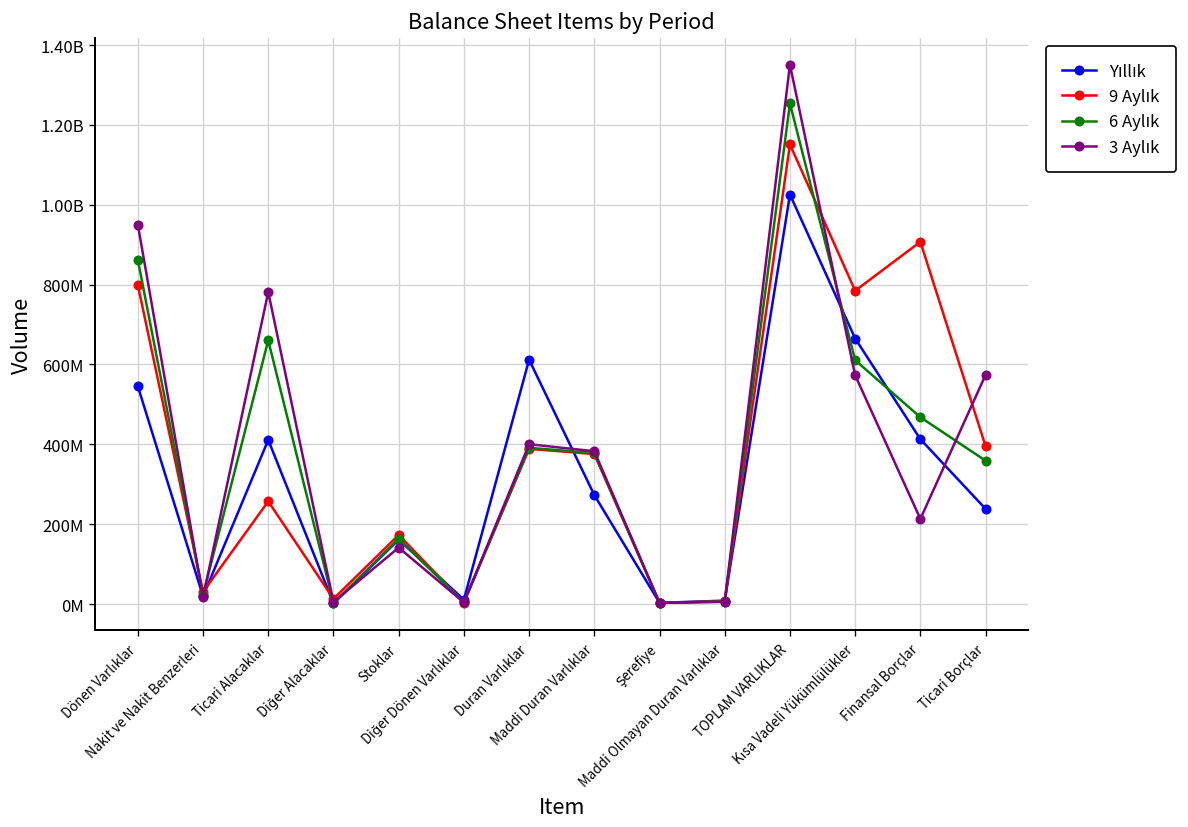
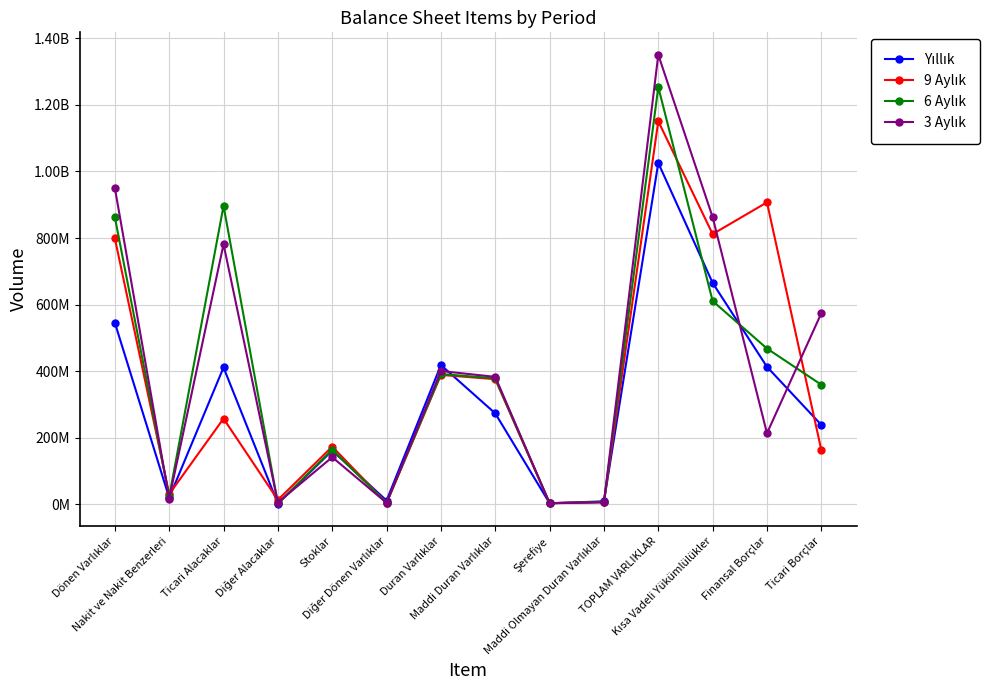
6 Aylık, Ticari Alacaklar: 660000000 -> 900000000
Yıllık, Duran Varlıklar: 610000000 -> 420000000
9 Aylık, Kısa Vadeli Yükümlülükler: 780000000 -> 810000000
3 Aylık, Kısa Vadeli Yükümlülükler: 570000000 -> 860000000
9 Aylık, Ticari Borçlar: 400000000 -> 160000000
